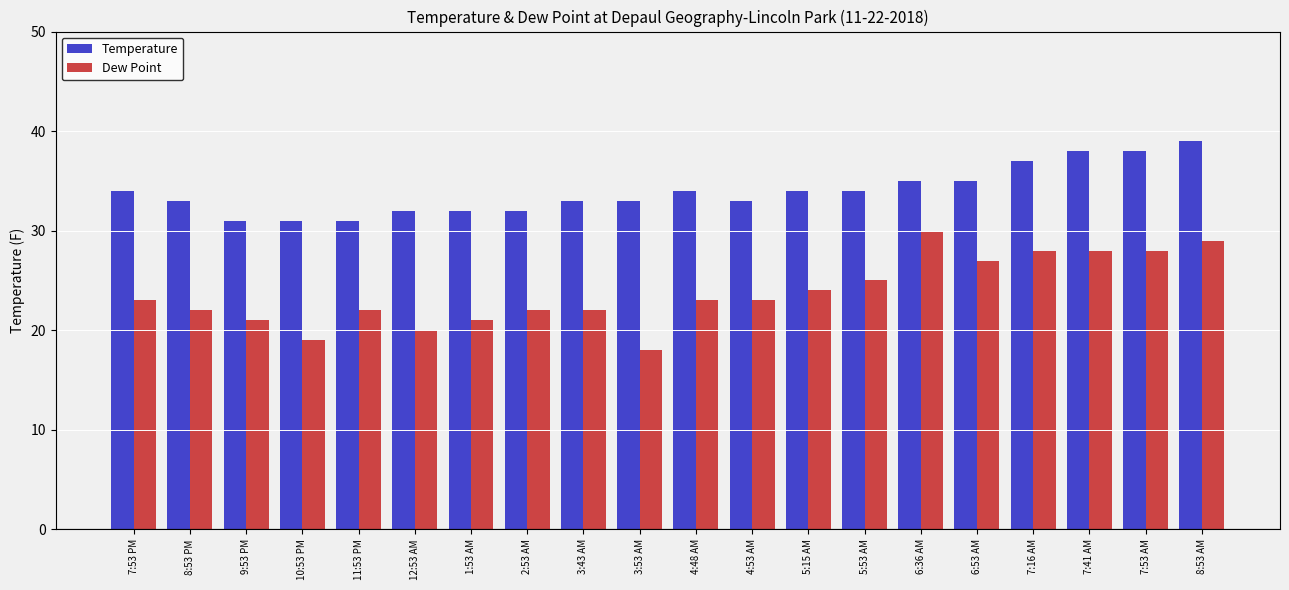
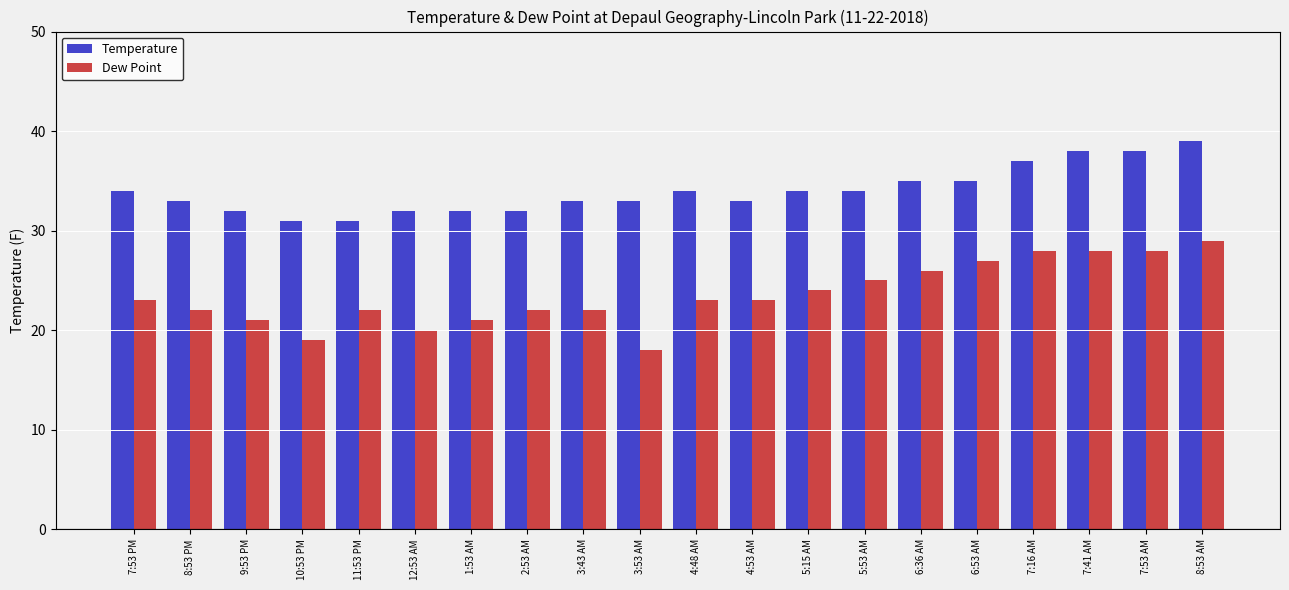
Temperature, 9:53 PM: 31 -> 32
Dew Point, 6:36 AM: 30 -> 26
